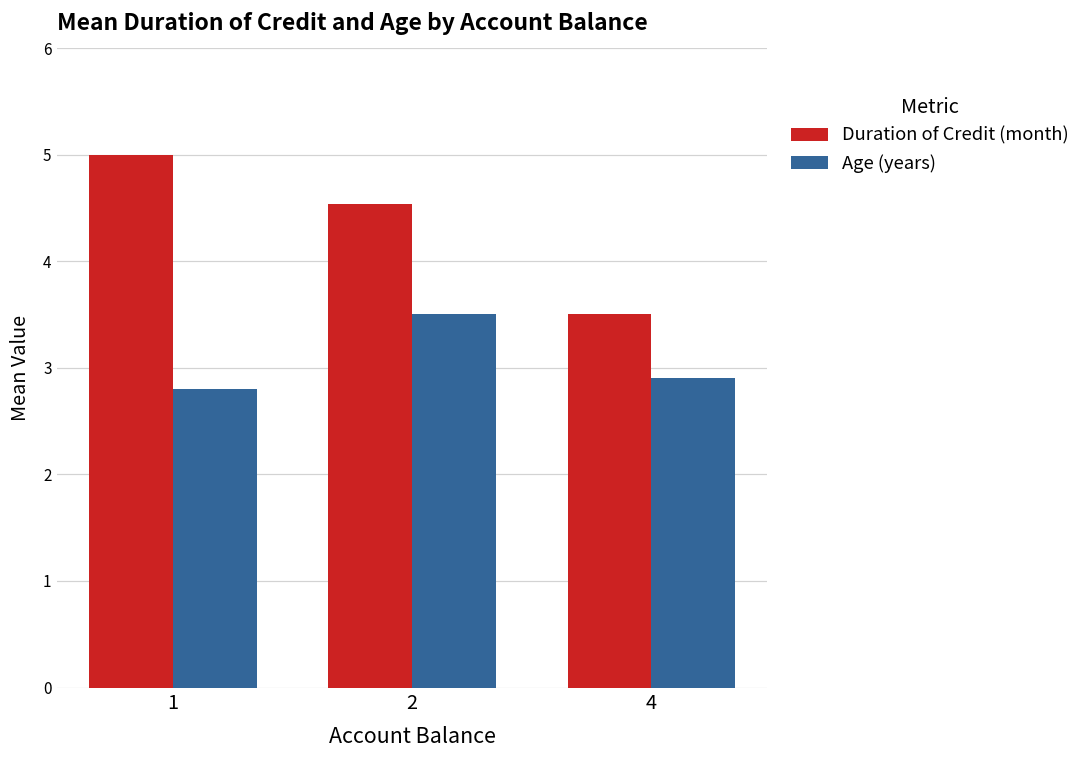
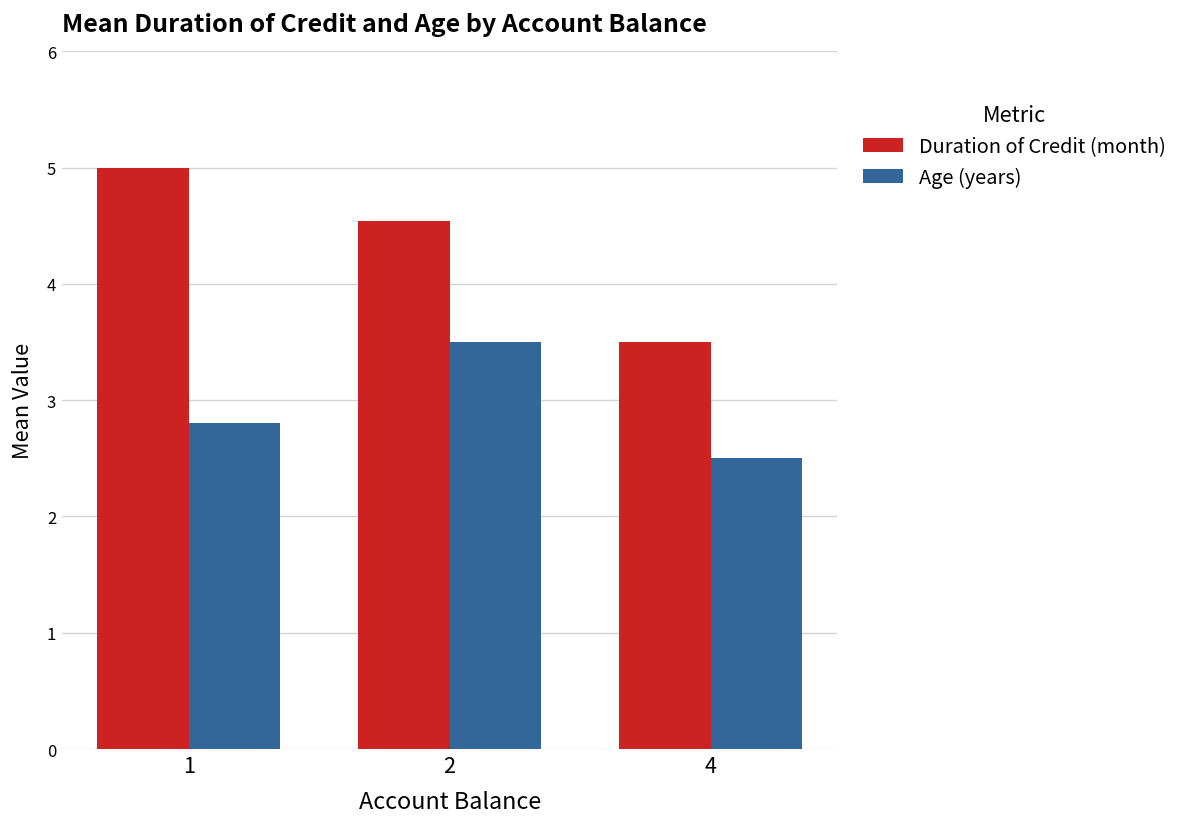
Age (years), 4: 2.9 -> 2.5
